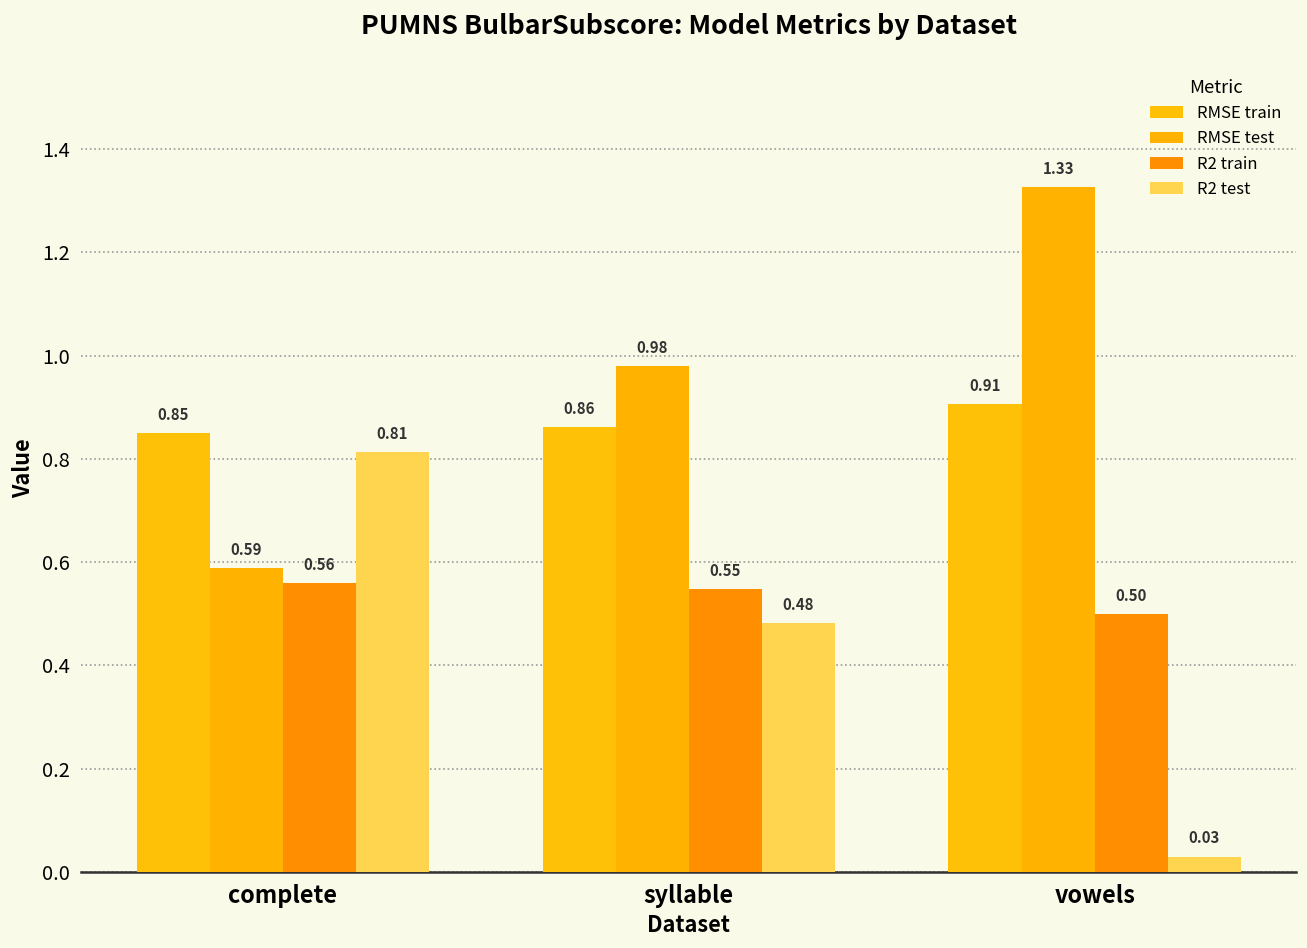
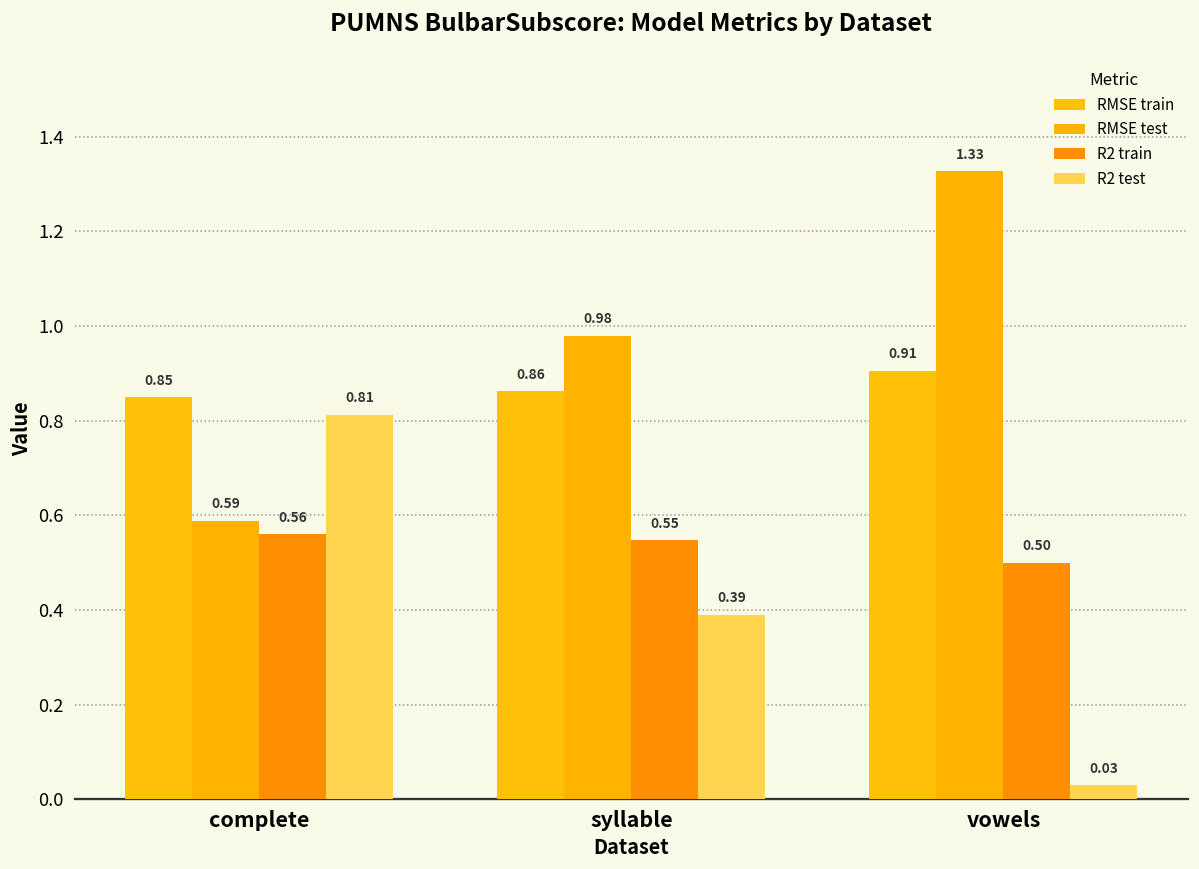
R2 test, syllable: 0.48 -> 0.39
